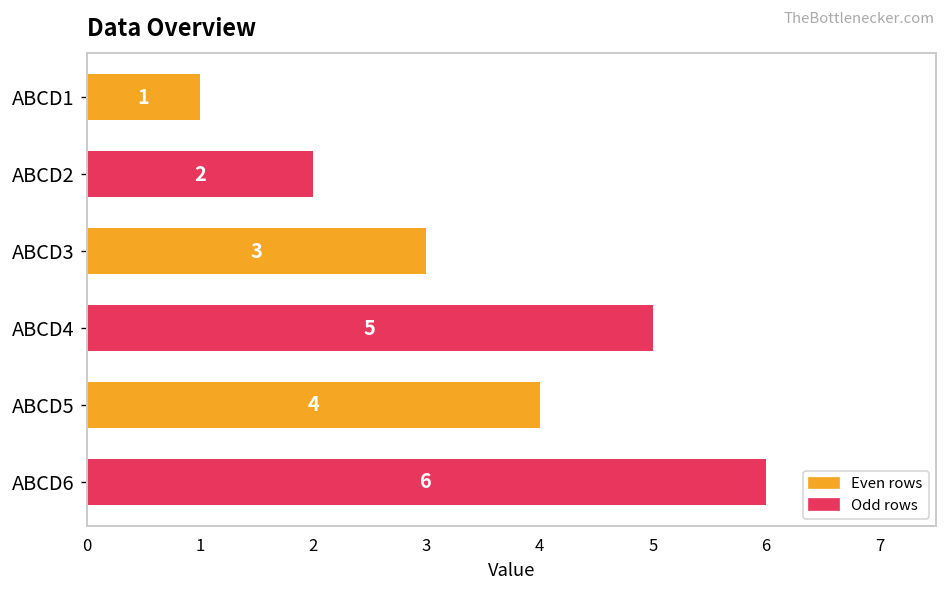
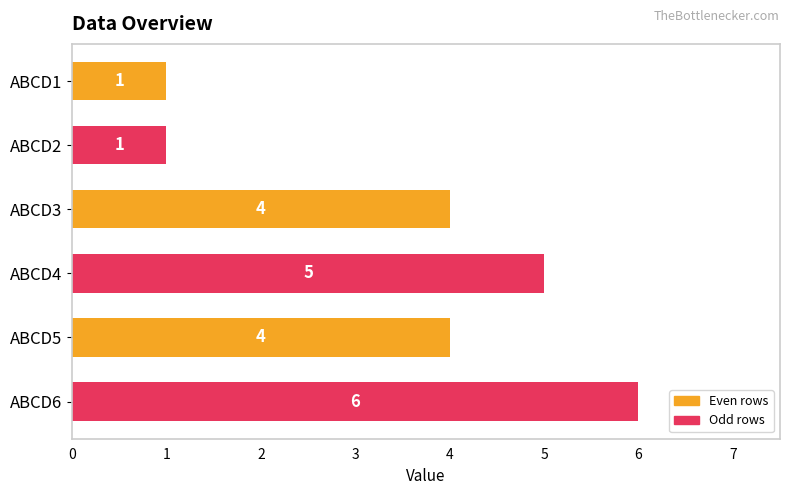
ABCD2: 2 -> 1
ABCD3: 3 -> 4
